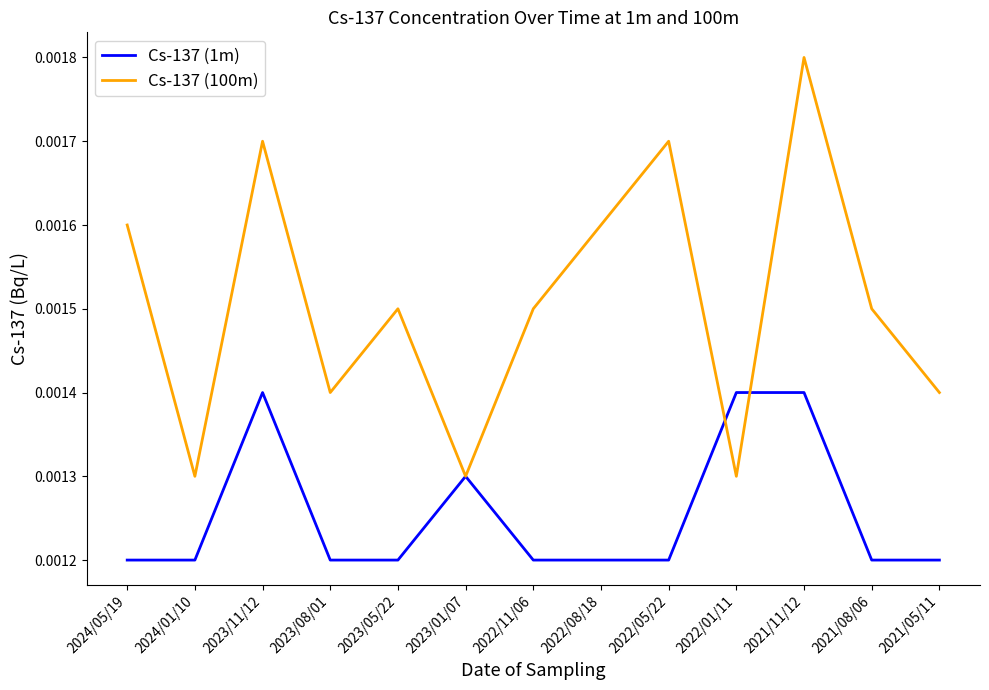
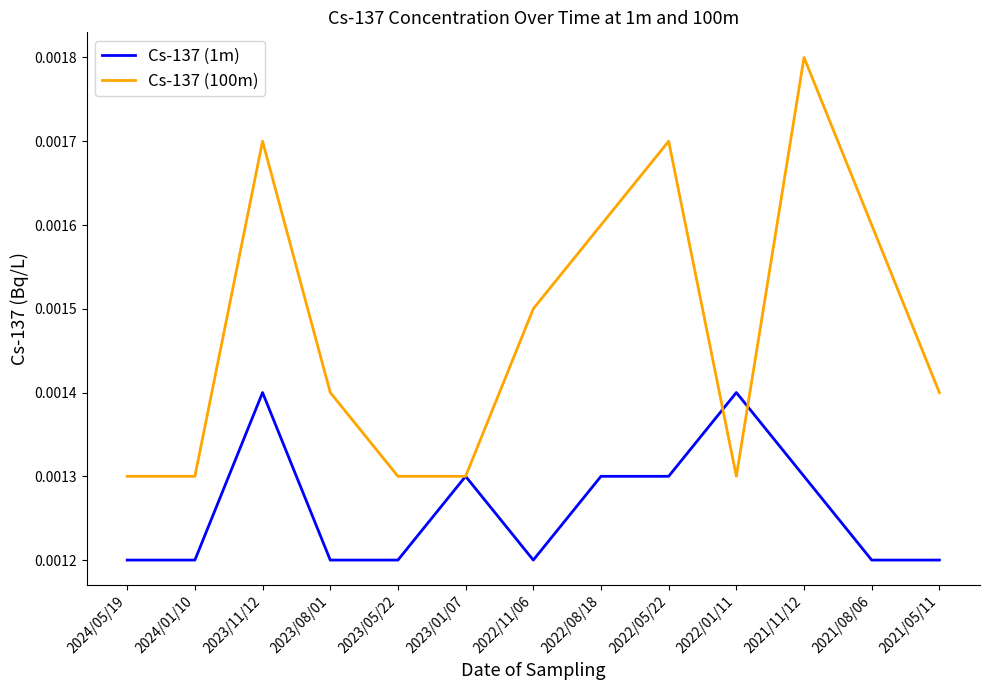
Cs-137 (100m), 2024/05/19: 0.0016 -> 0.0013
Cs-137 (100m), 2023/05/22: 0.0015 -> 0.0013
Cs-137 (1m), 2022/08/18: 0.0012 -> 0.0013
Cs-137 (1m), 2022/05/22: 0.0012 -> 0.0013
Cs-137 (1m), 2021/11/12: 0.0014 -> 0.0013
Cs-137 (100m), 2021/08/06: 0.0015 -> 0.0016
